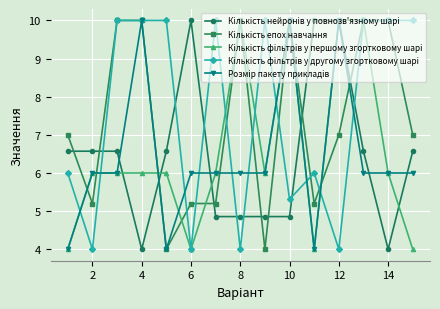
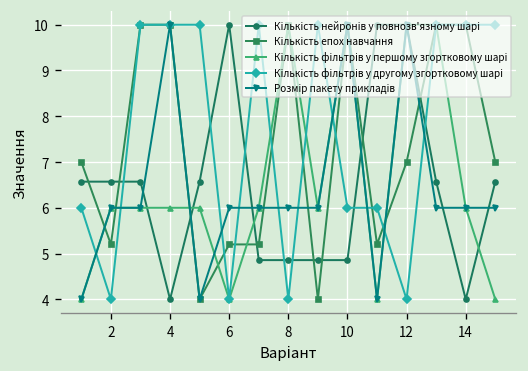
Кількість фільтрів у другому згортковому шарі, 10: 5.3 -> 6.0
